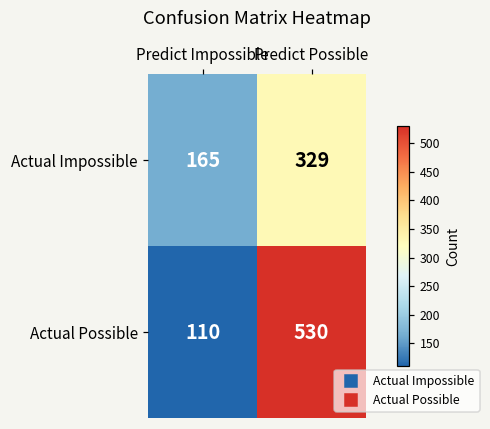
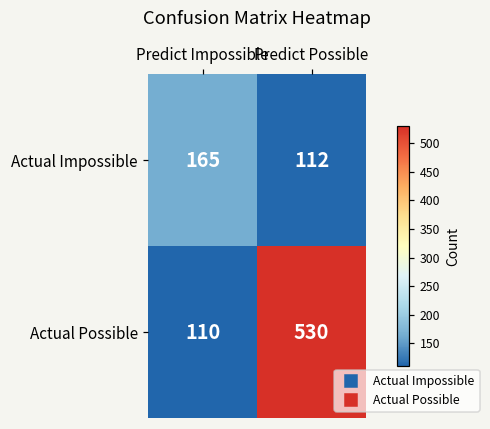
Actual Impossible, Predict Possible: 329 -> 112
